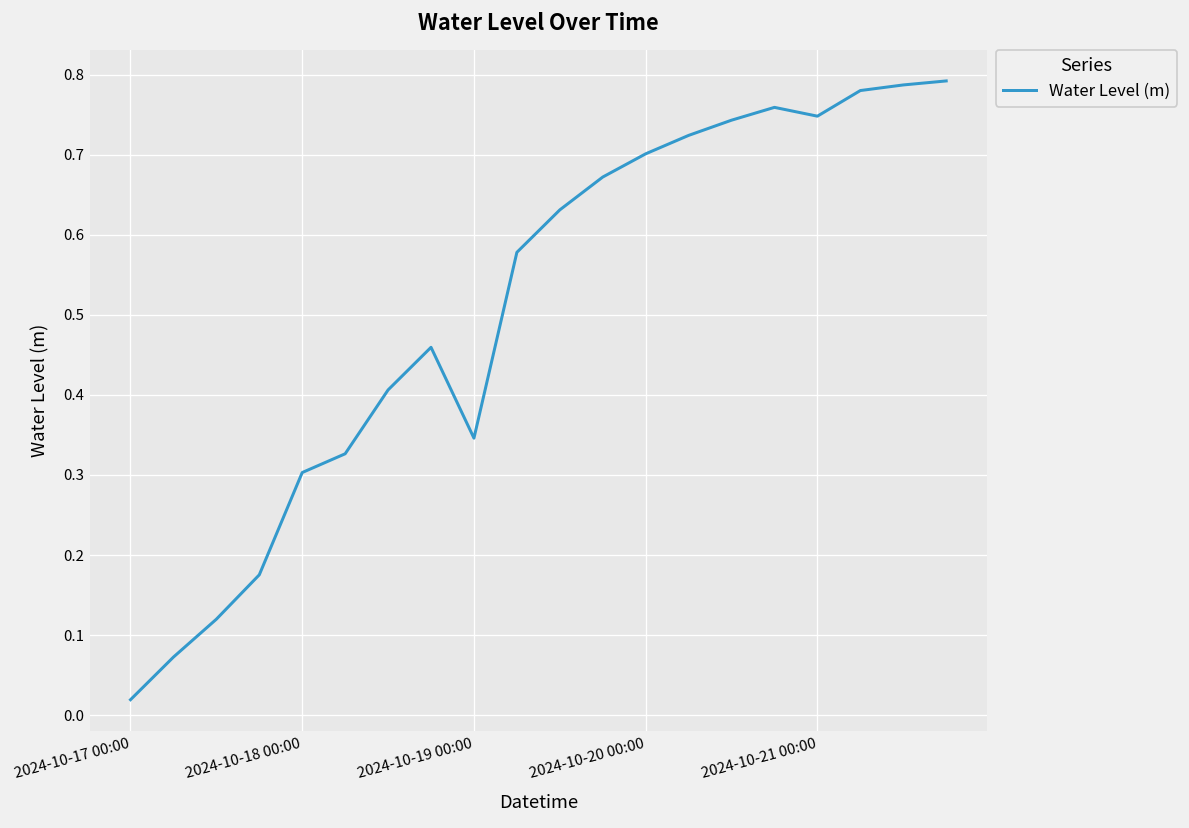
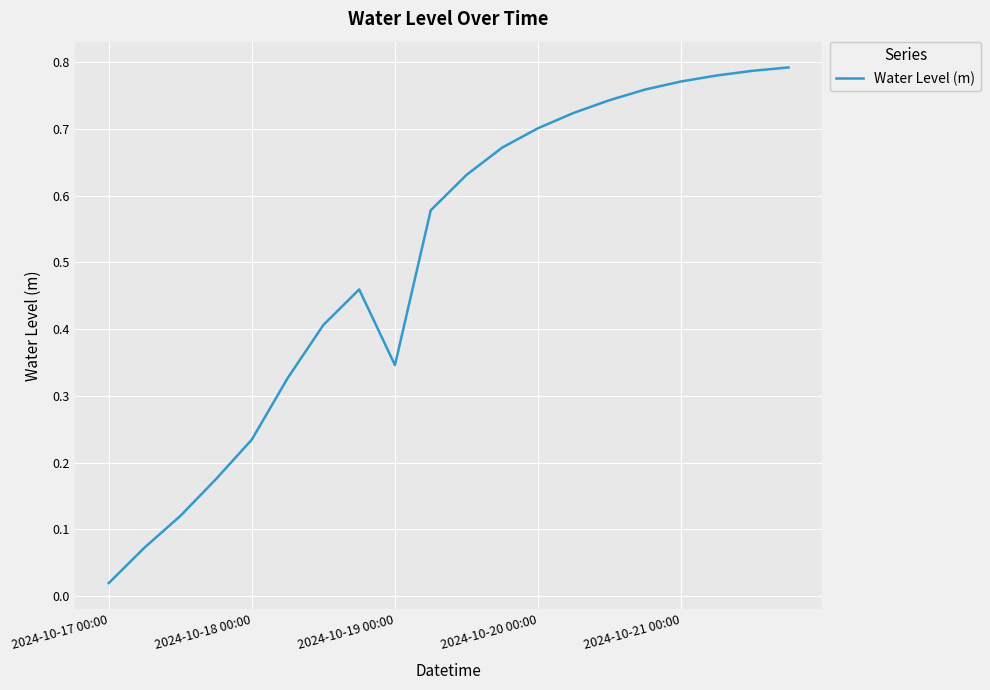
2024-10-18 00:00: 0.30 -> 0.23
2024-10-21 00:00: 0.75 -> 0.77
